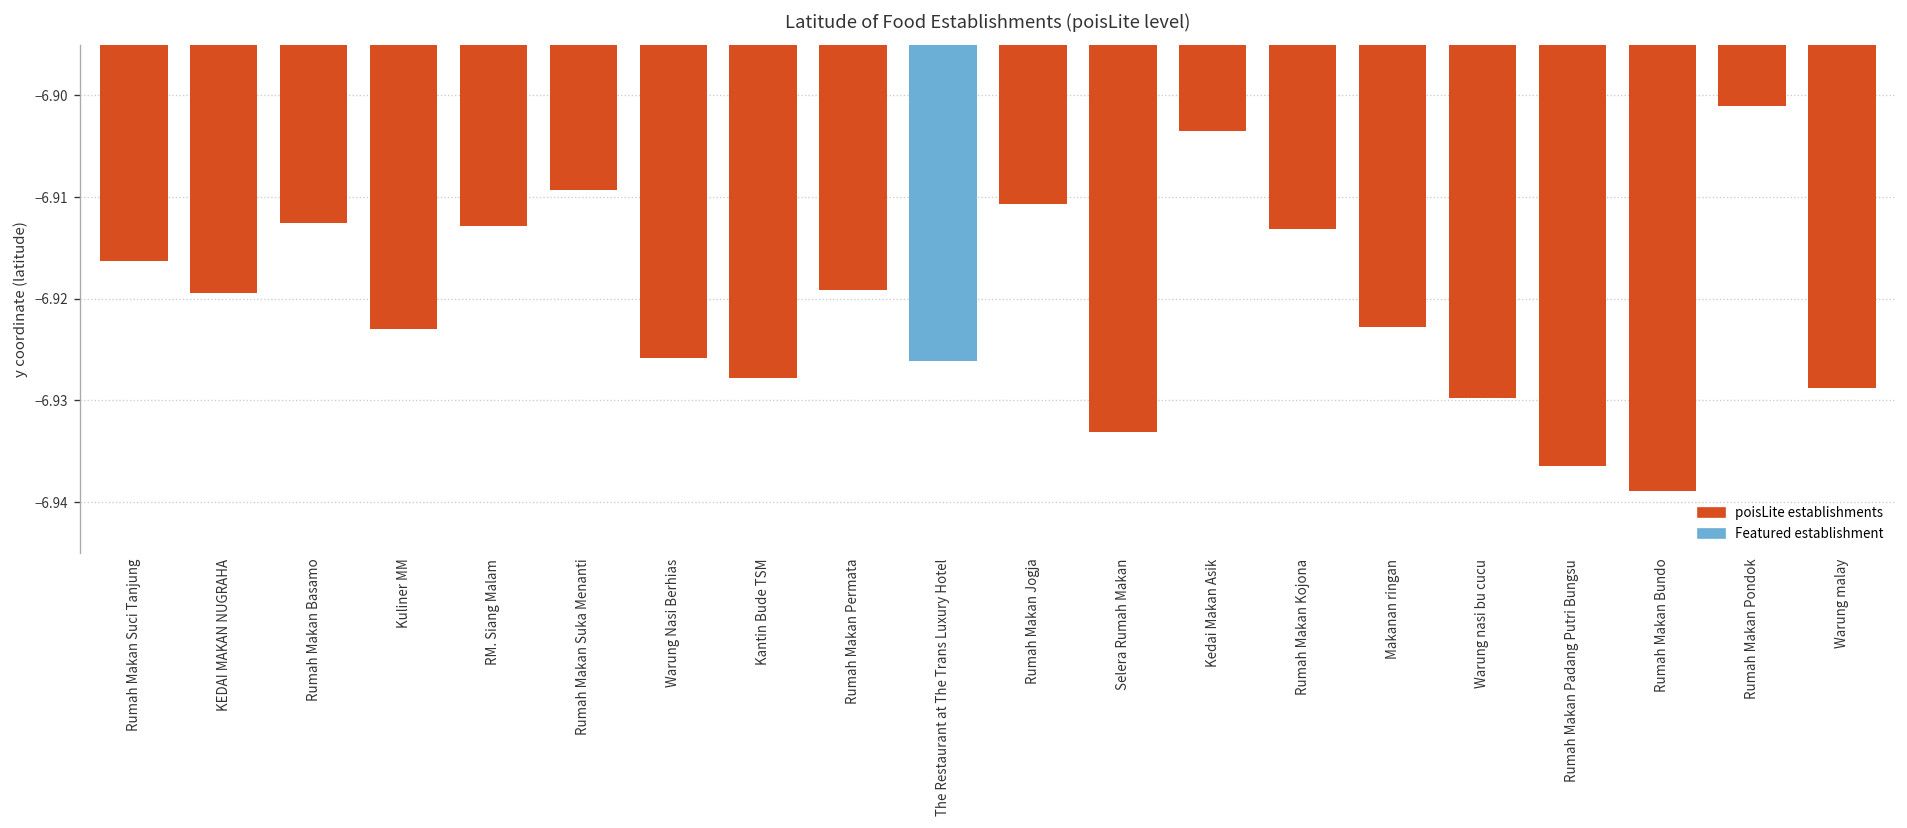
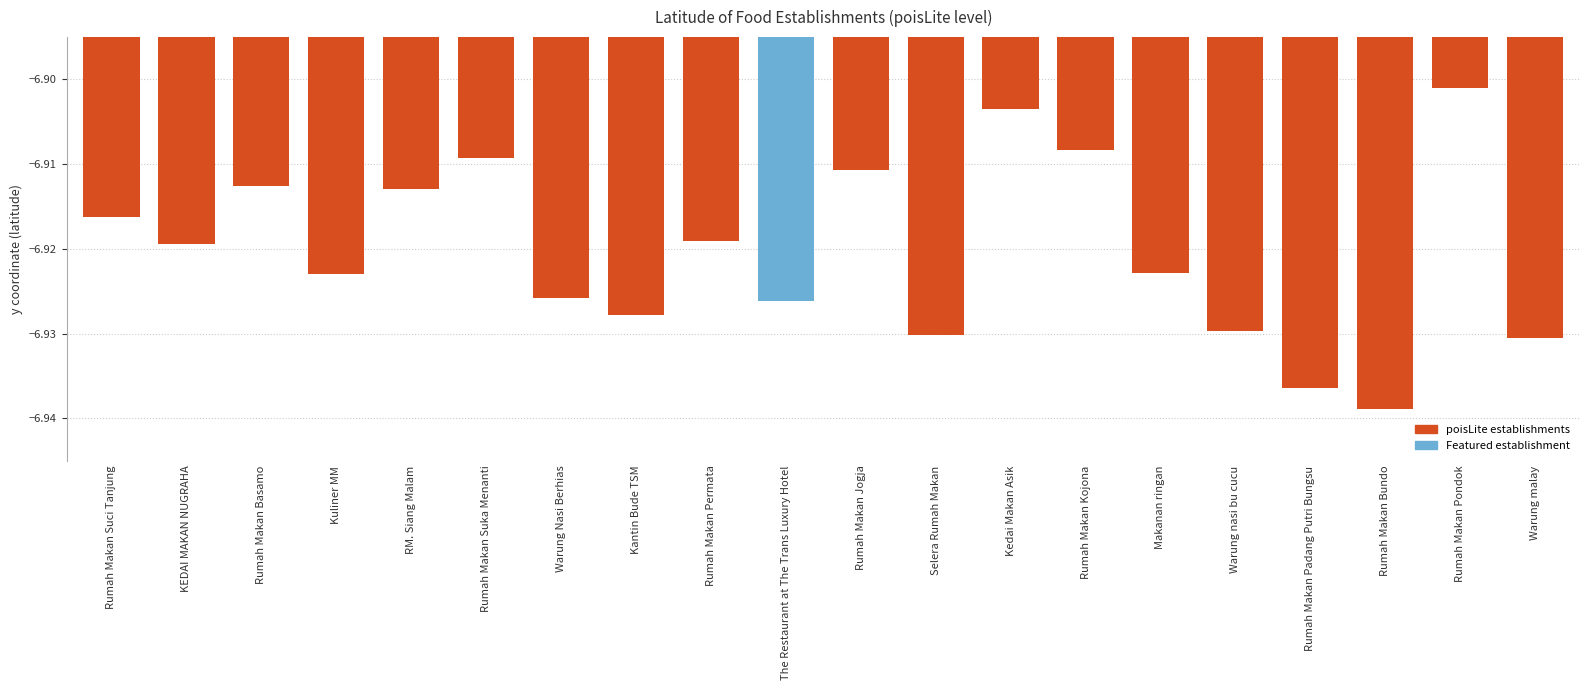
Selera Rumah Makan: -6.933 -> -6.930
Rumah Makan Kojona: -6.913 -> -6.908
Warung malay: -6.929 -> -6.931
